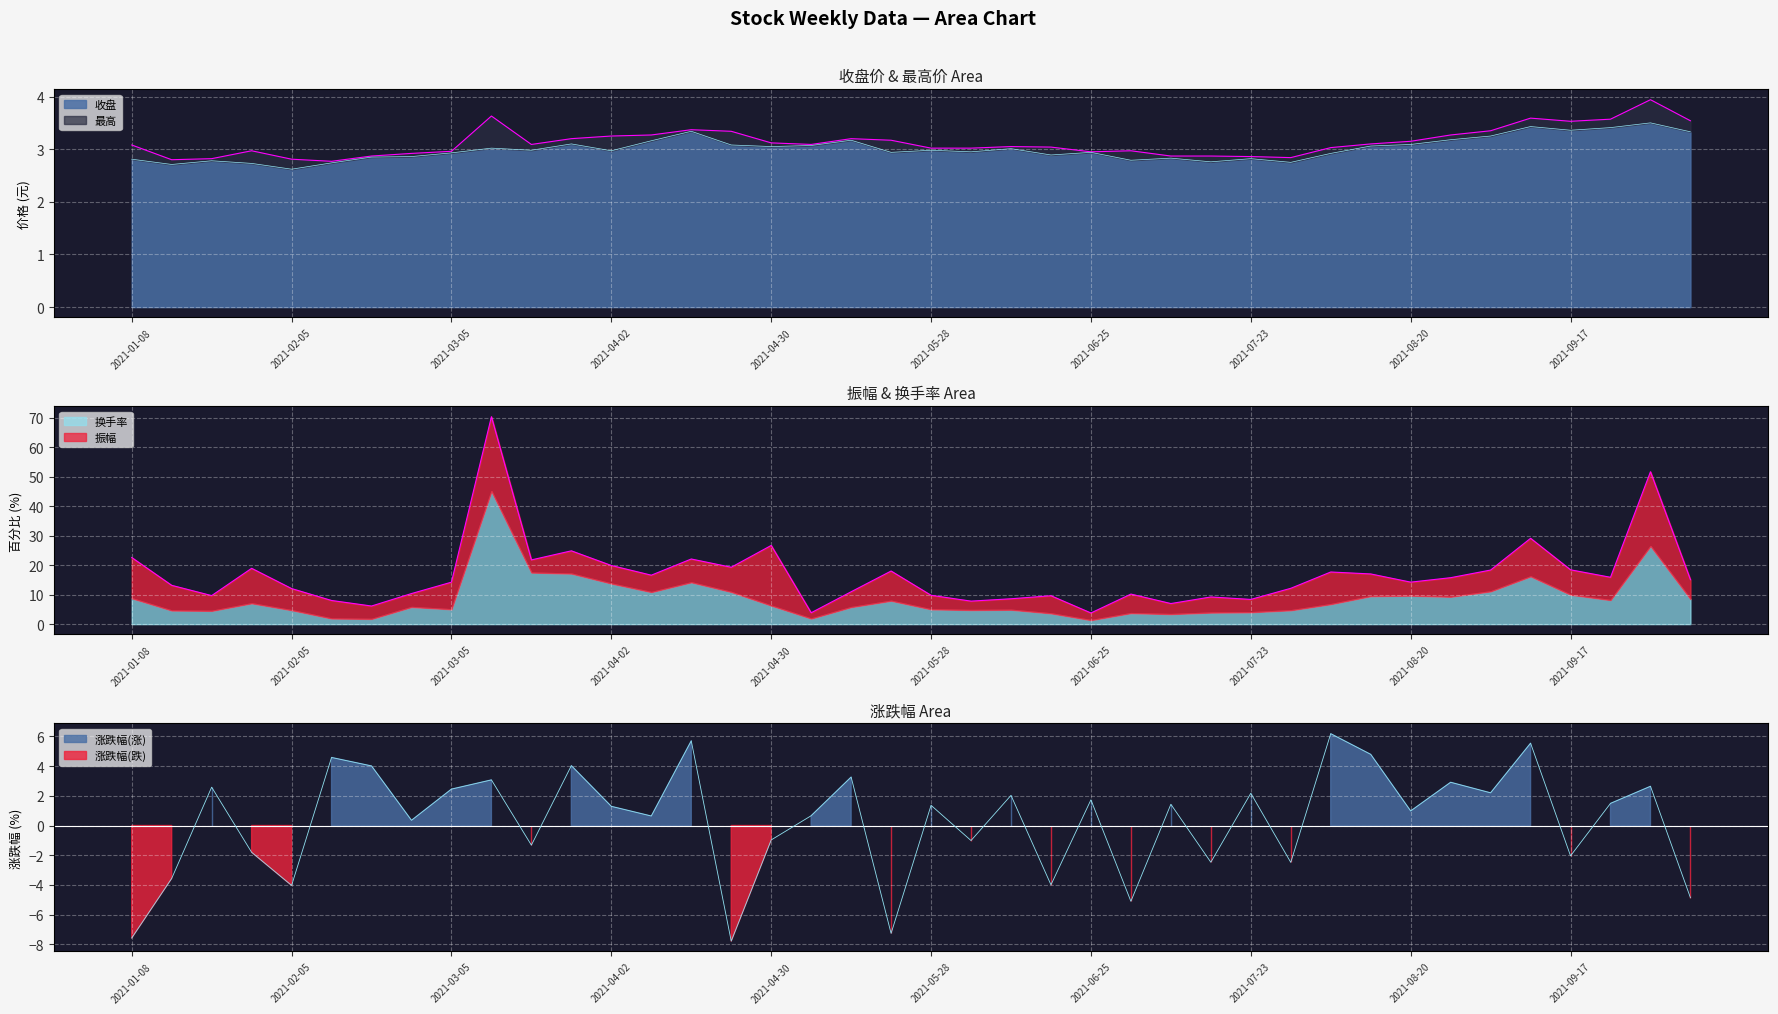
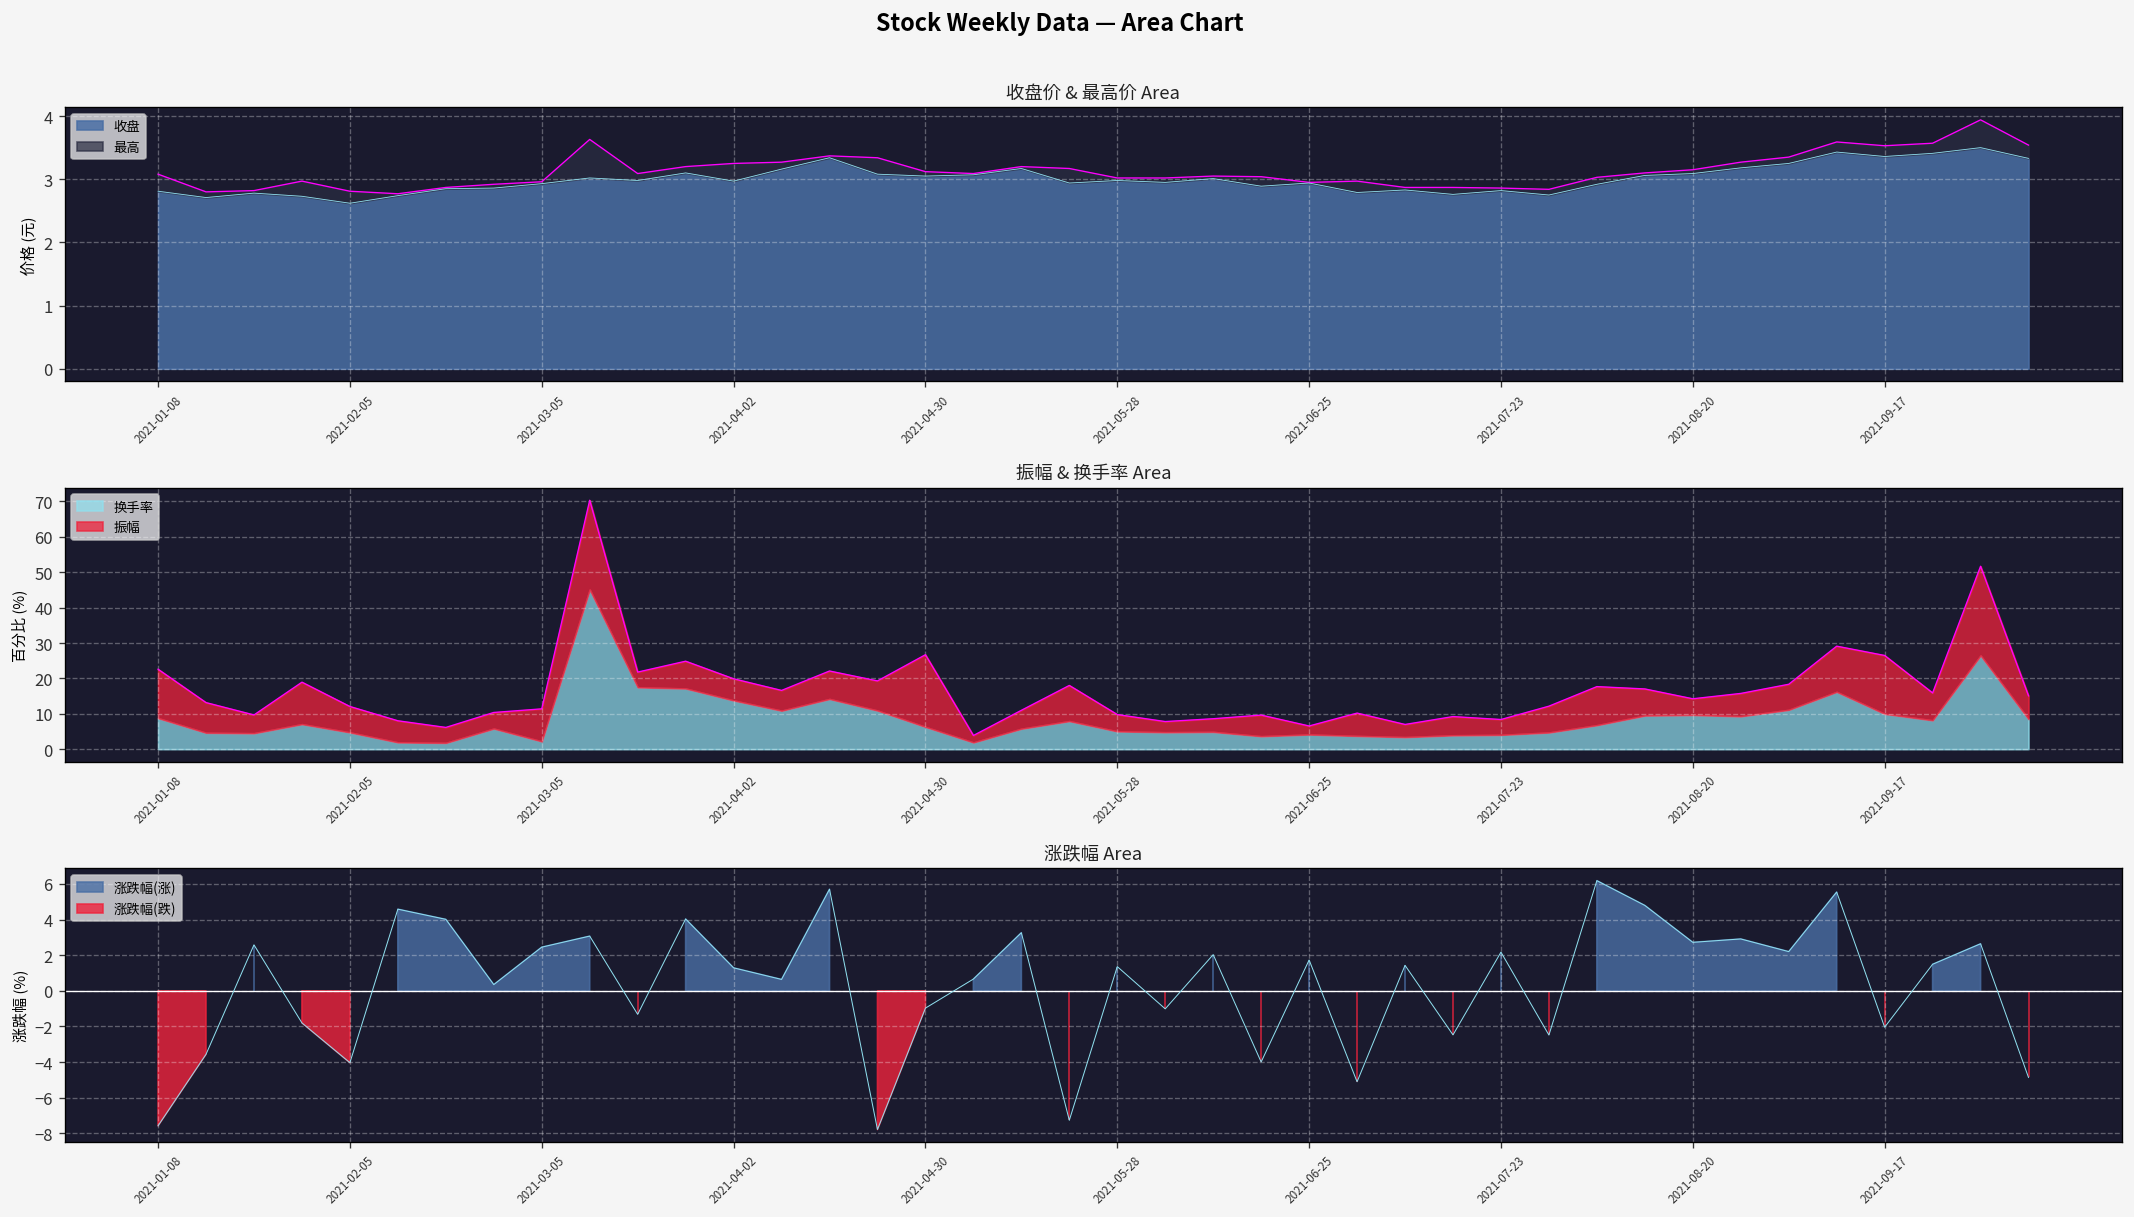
振幅 & 换手率 Area, 换手率, 2021-03-05: 5 -> 2
振幅 & 换手率 Area, 换手率, 2021-06-25: 1 -> 4
振幅 & 换手率 Area, 振幅, 2021-09-17: 8 -> 17
涨跌幅 Area, 2021-08-20: 1.0 -> 2.7
